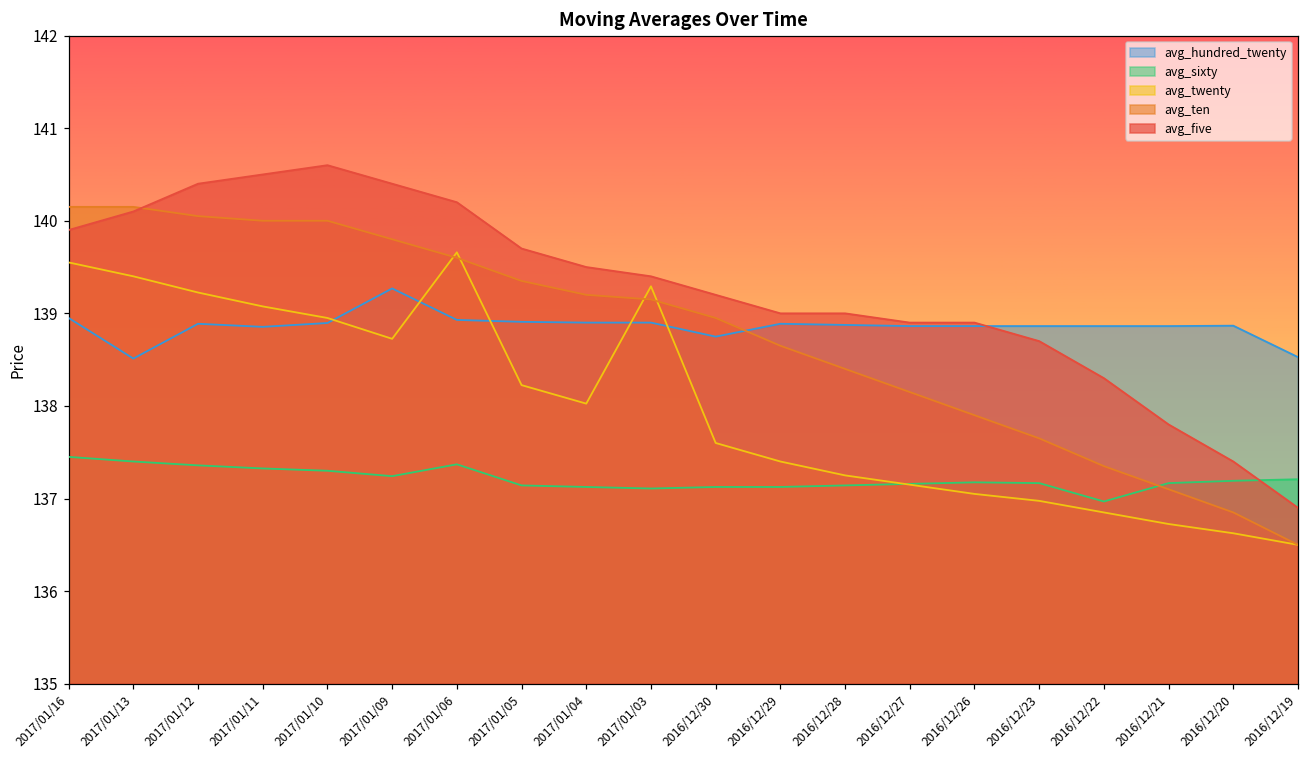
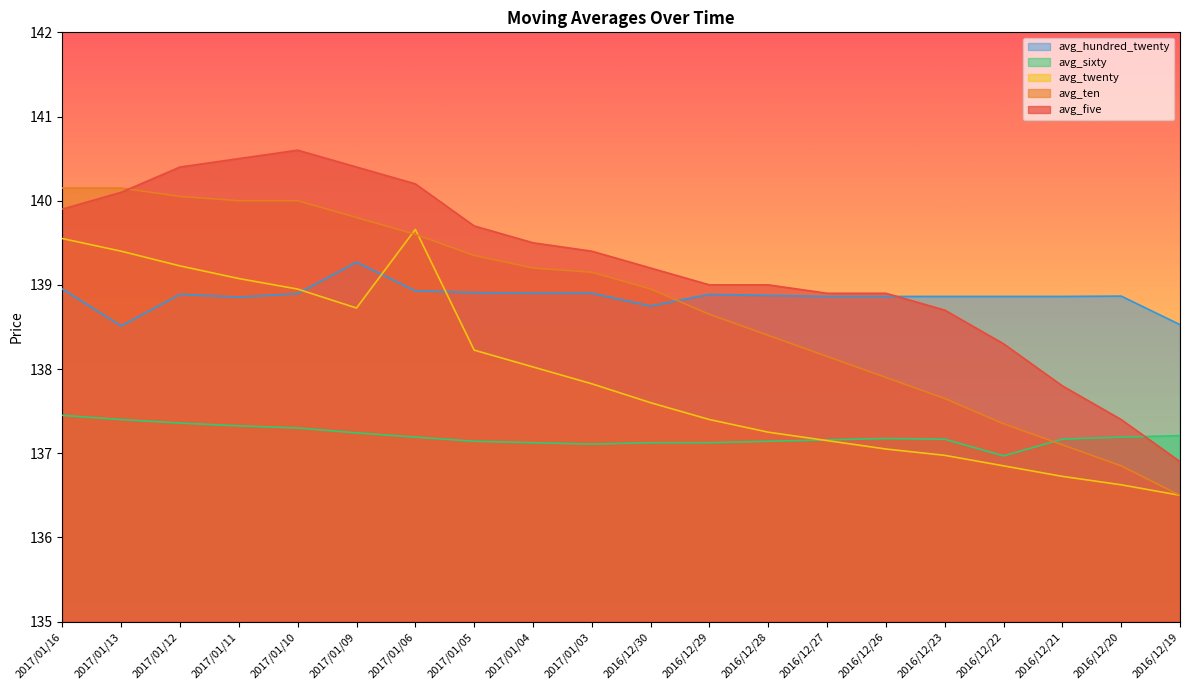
avg_sixty, 2017/01/06: 137.4 -> 137.2
avg_twenty, 2017/01/03: 139.3 -> 137.8
